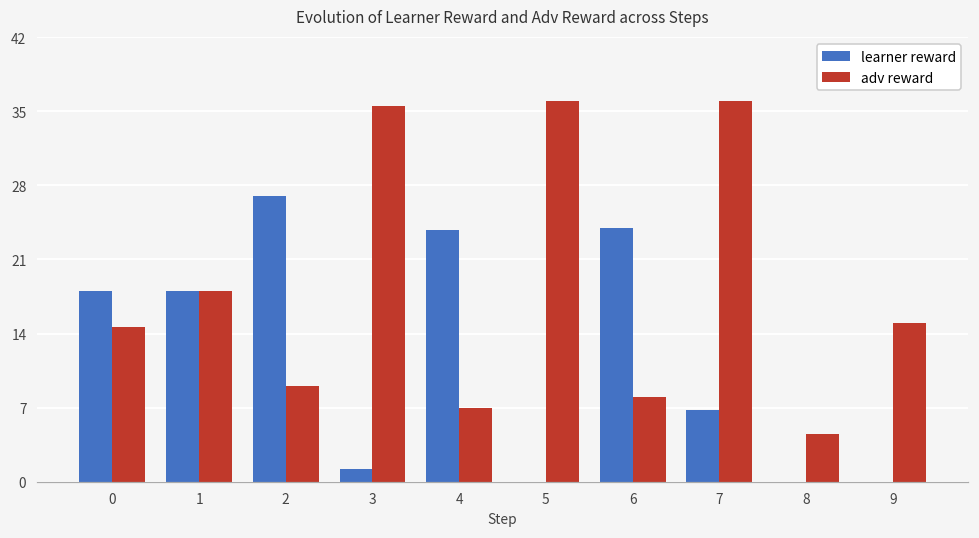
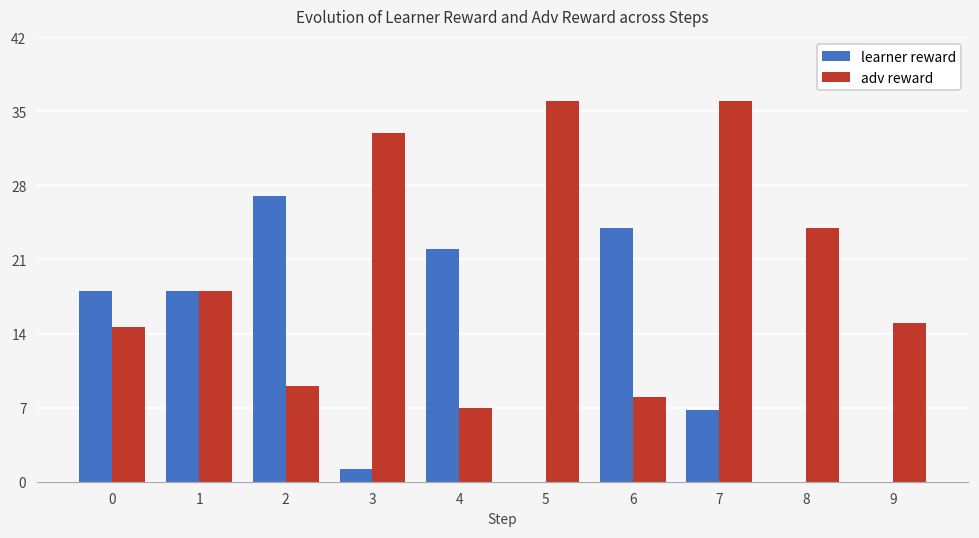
adv reward, 3: 36 -> 33
learner reward, 4: 24 -> 22
adv reward, 8: 5 -> 24
